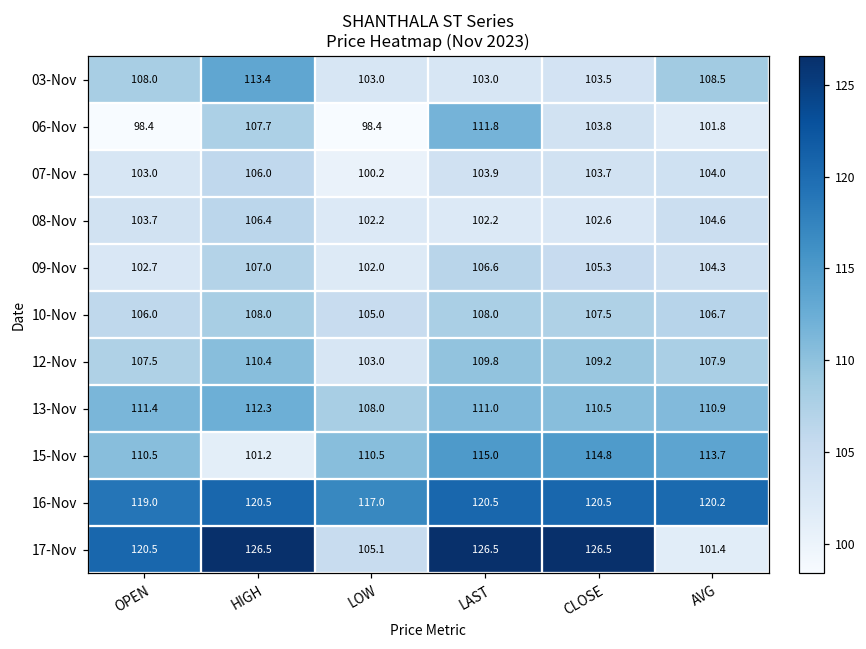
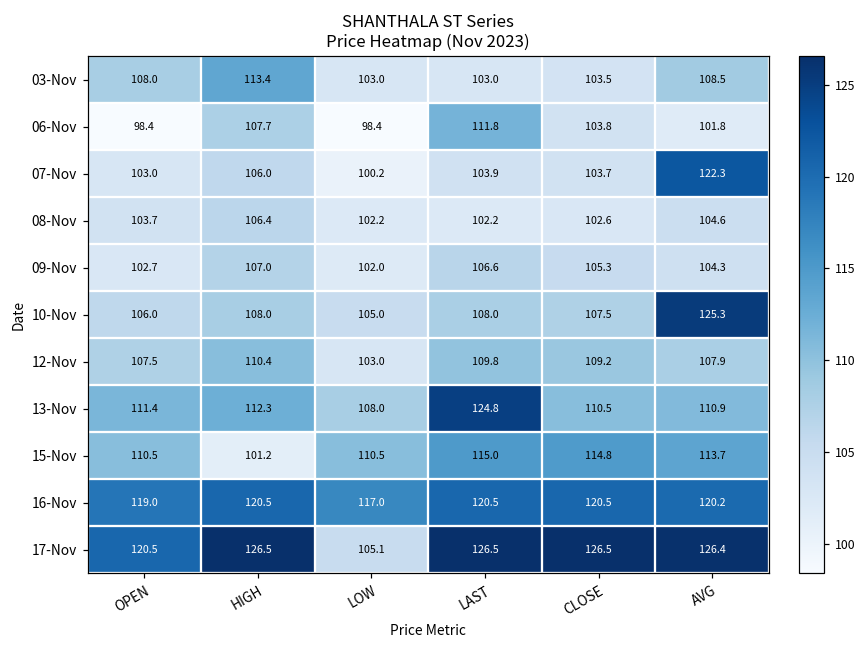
07-Nov, AVG: 104.0 -> 122.3
10-Nov, AVG: 106.7 -> 125.3
13-Nov, LAST: 111.0 -> 124.8
17-Nov, AVG: 101.4 -> 126.4
